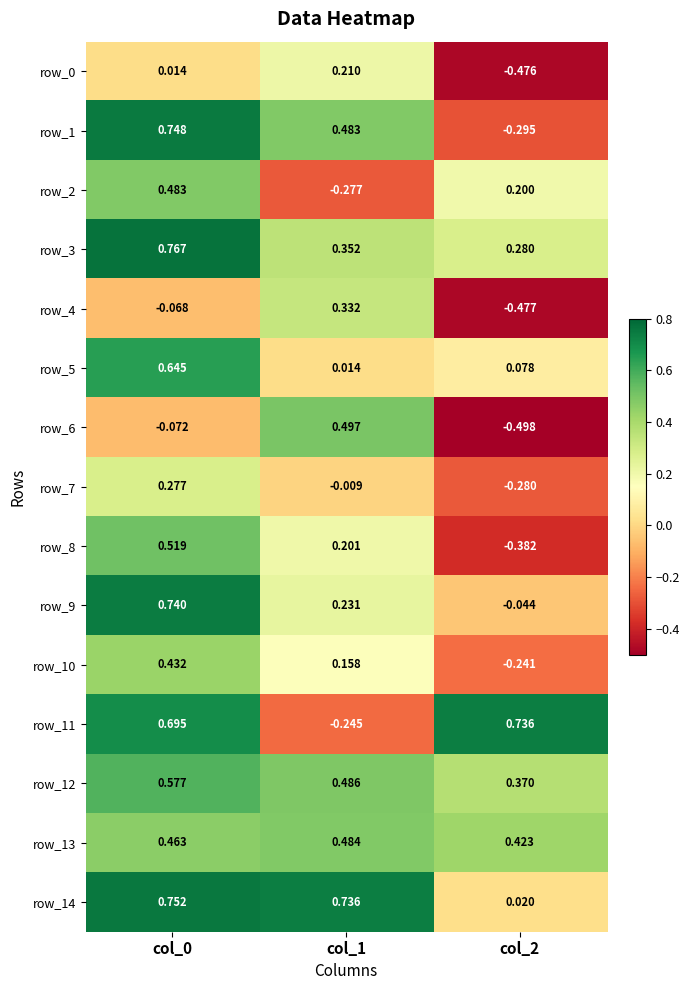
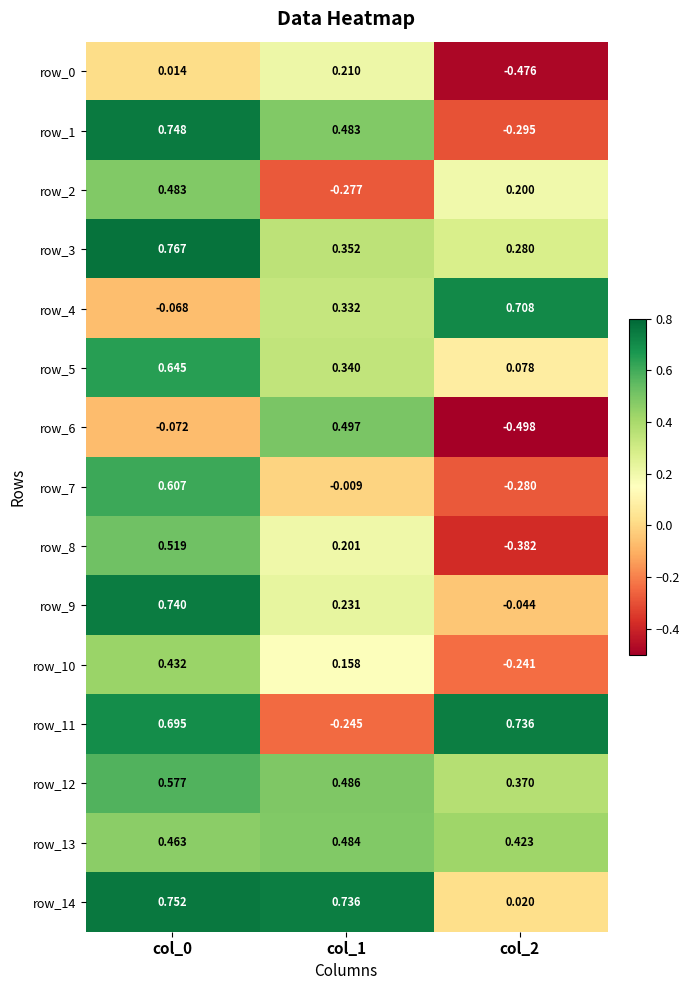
row_4, col_2: -0.477 -> 0.708
row_5, col_1: 0.014 -> 0.340
row_7, col_0: 0.277 -> 0.607
